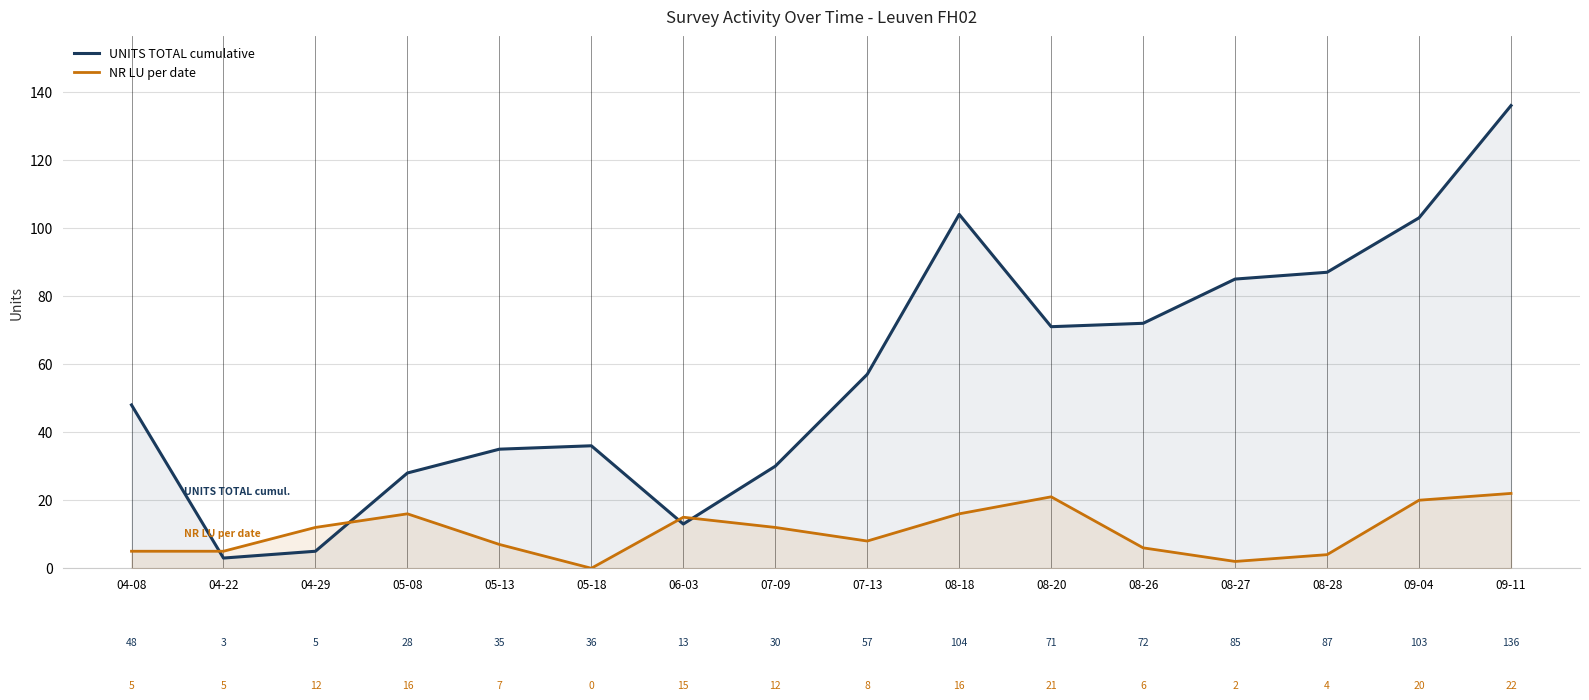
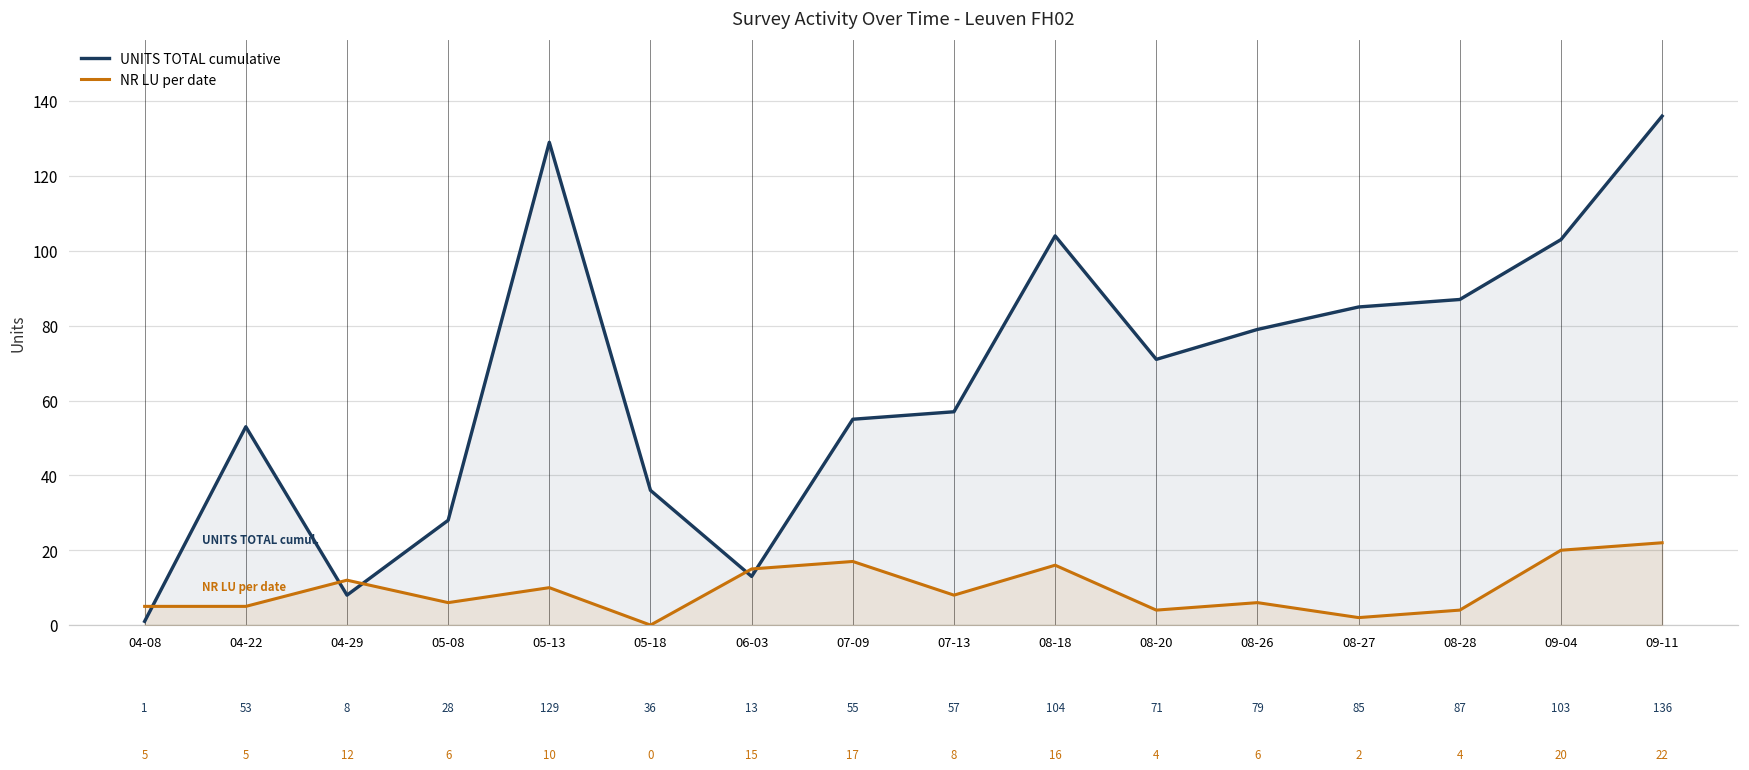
UNITS TOTAL cumulative, 04-08: 48 -> 1
UNITS TOTAL cumulative, 04-22: 3 -> 53
UNITS TOTAL cumulative, 04-29: 5 -> 8
NR LU per date, 05-08: 16 -> 6
UNITS TOTAL cumulative, 05-13: 35 -> 129
NR LU per date, 05-13: 7 -> 10
UNITS TOTAL cumulative, 07-09: 30 -> 55
NR LU per date, 07-09: 12 -> 17
NR LU per date, 08-20: 21 -> 4
UNITS TOTAL cumulative, 08-26: 72 -> 79
